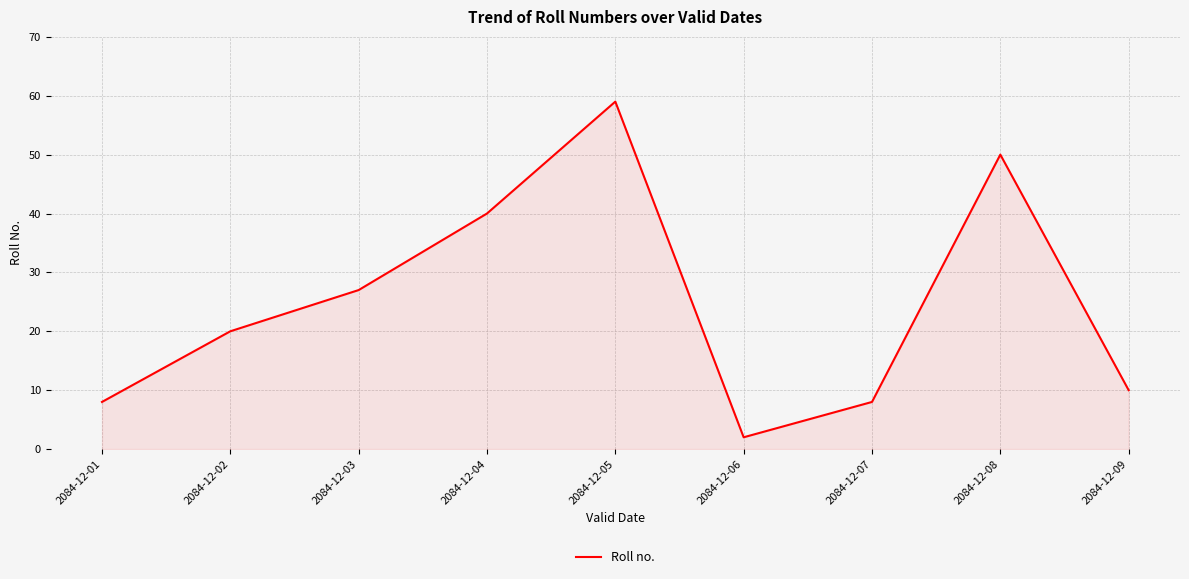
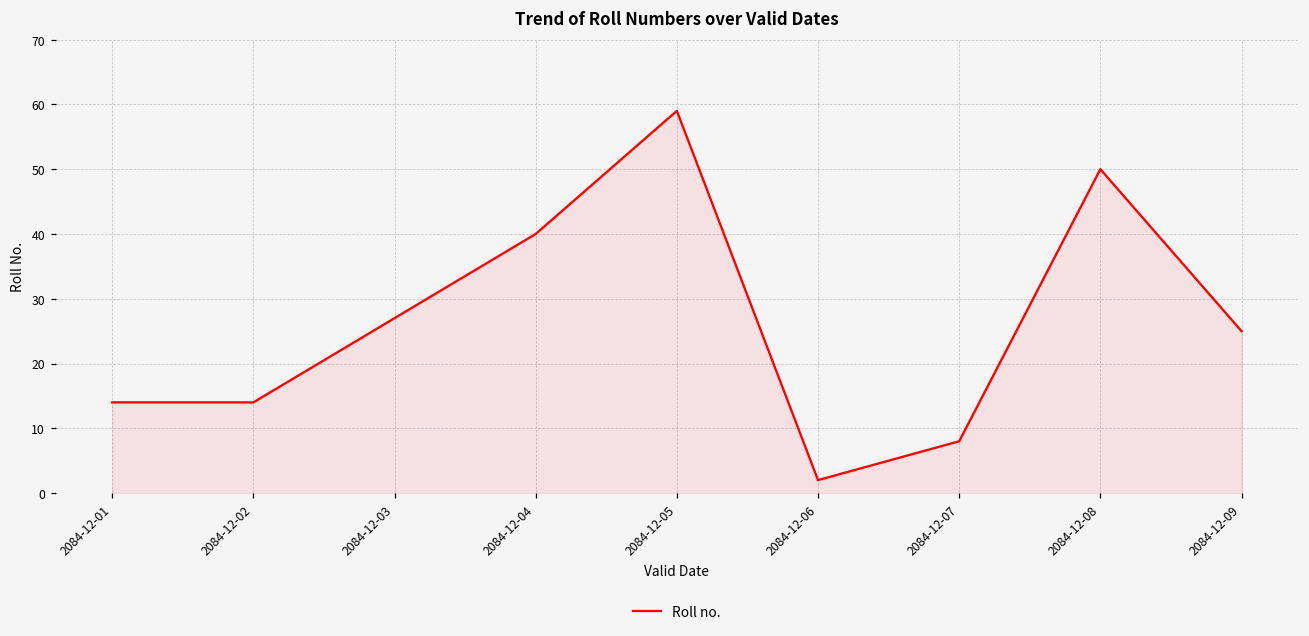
2084-12-01: 8 -> 14
2084-12-02: 20 -> 14
2084-12-09: 10 -> 25
